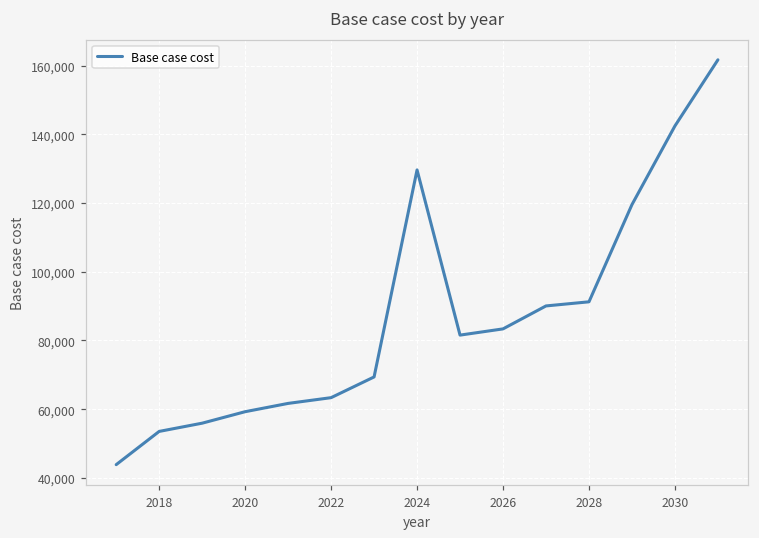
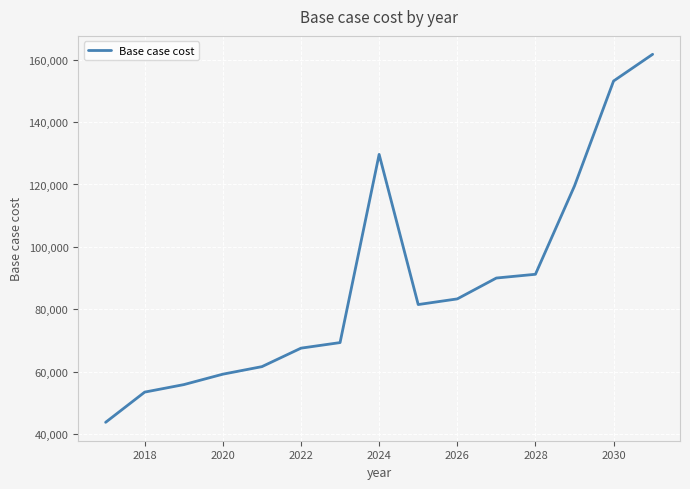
2022: 63,000 -> 68,000
2030: 142,000 -> 153,000
